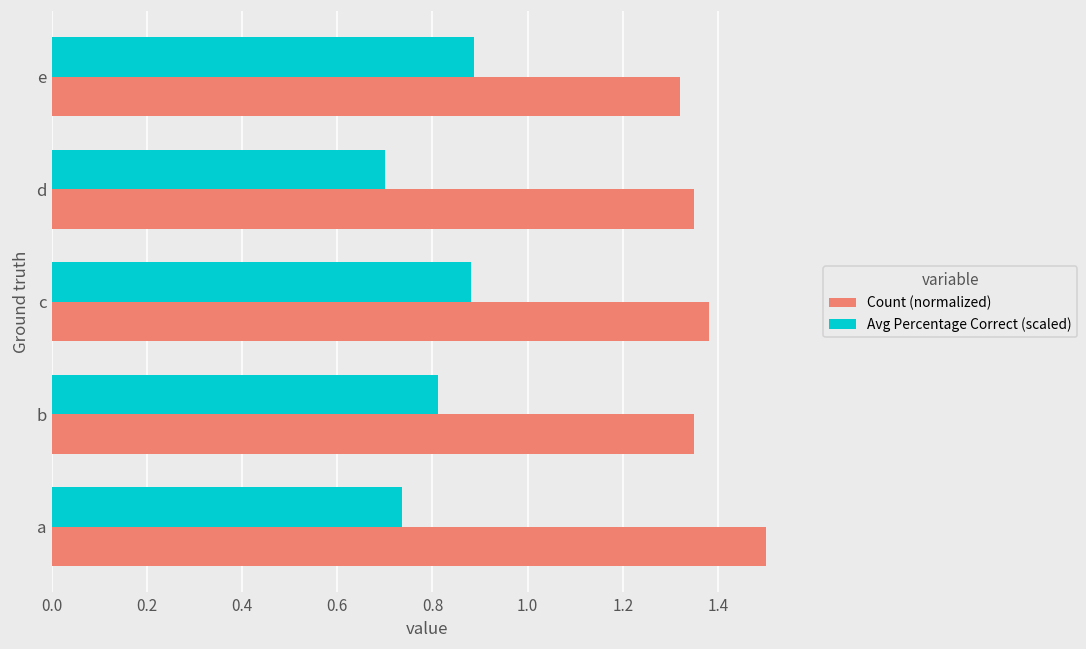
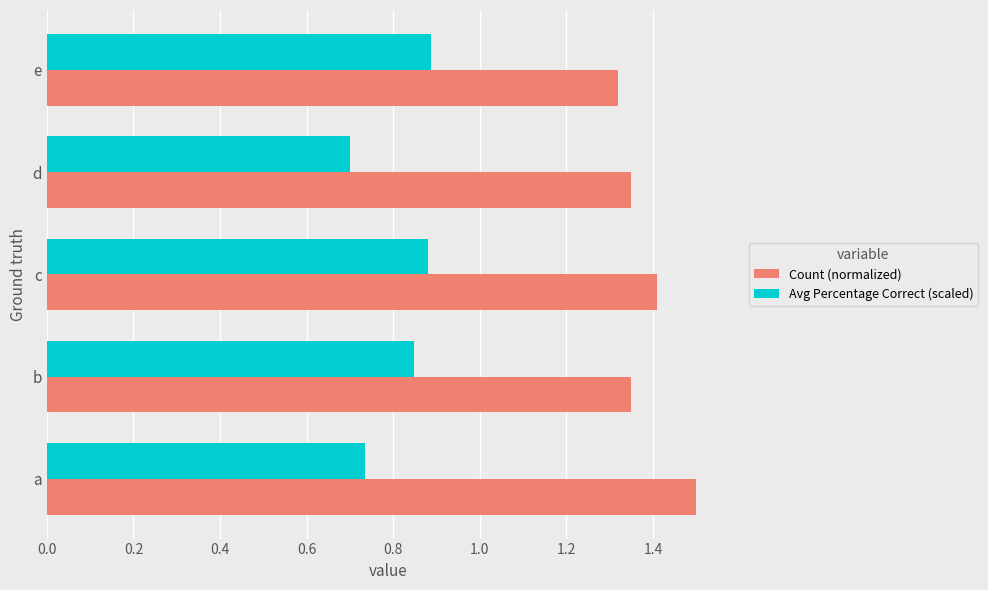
Count (normalized), c: 1.38 -> 1.41
Avg Percentage Correct (scaled), b: 0.81 -> 0.85
